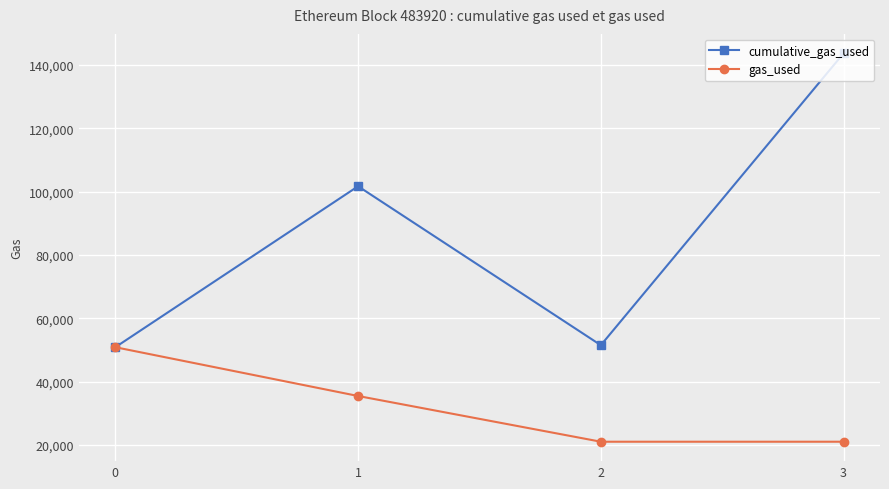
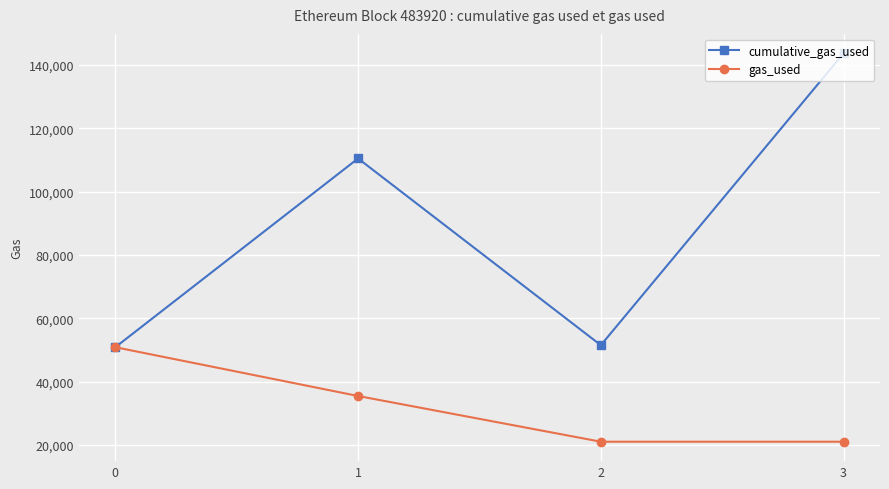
cumulative_gas_used, 1: 102,000 -> 110,000
